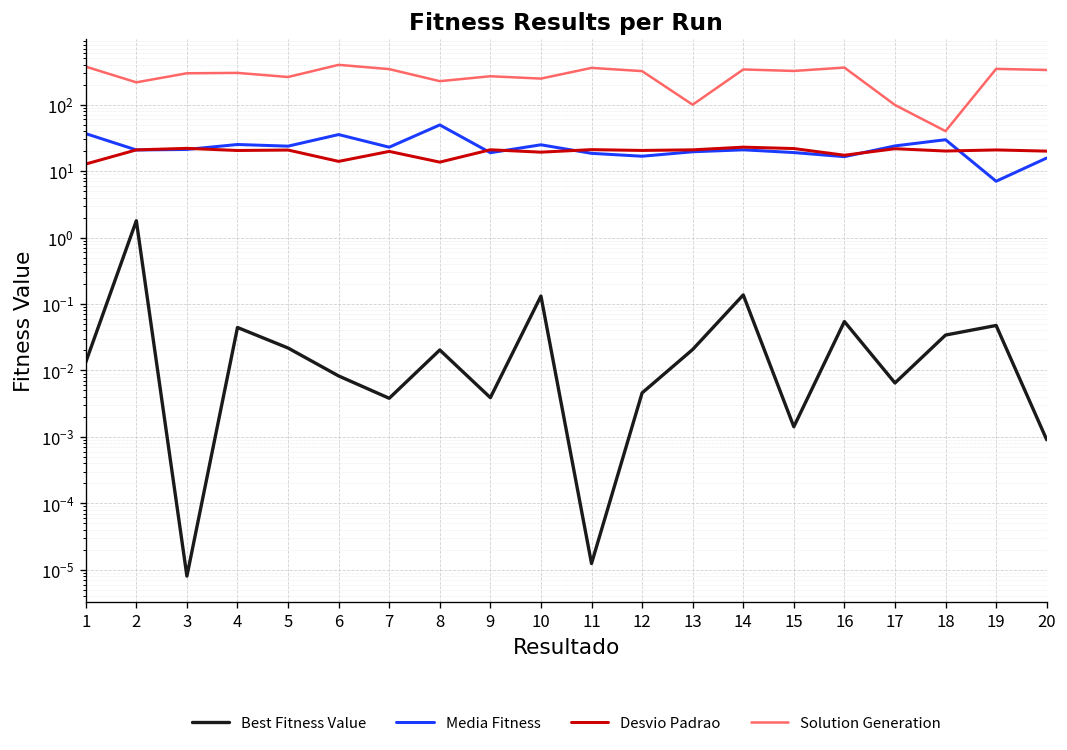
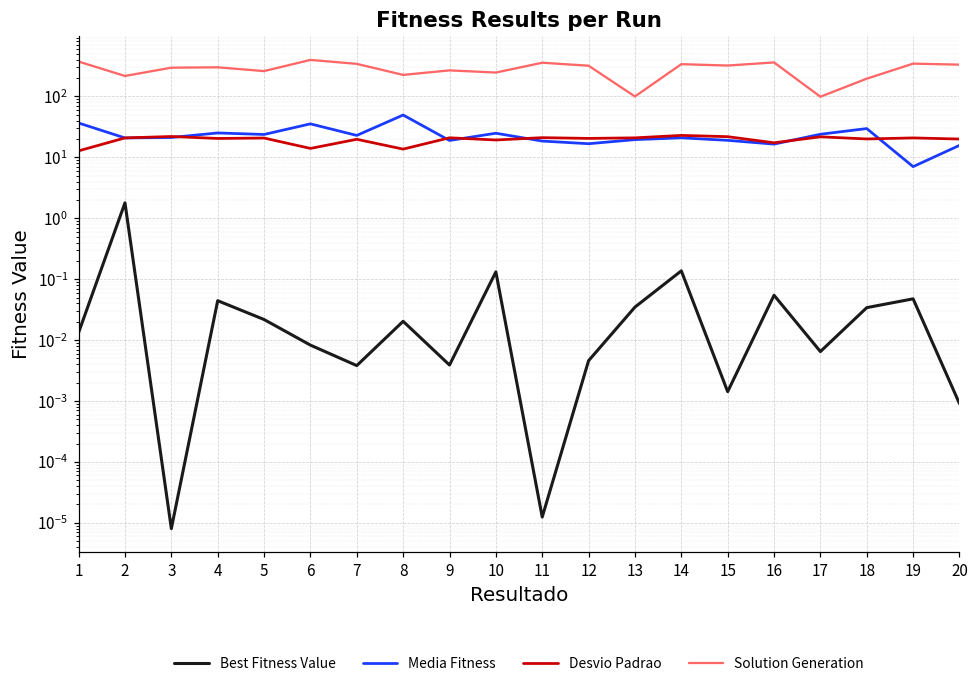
Best Fitness Value, 13: 0.021 -> 0.03
Solution Generation, 18: 40 -> 200
